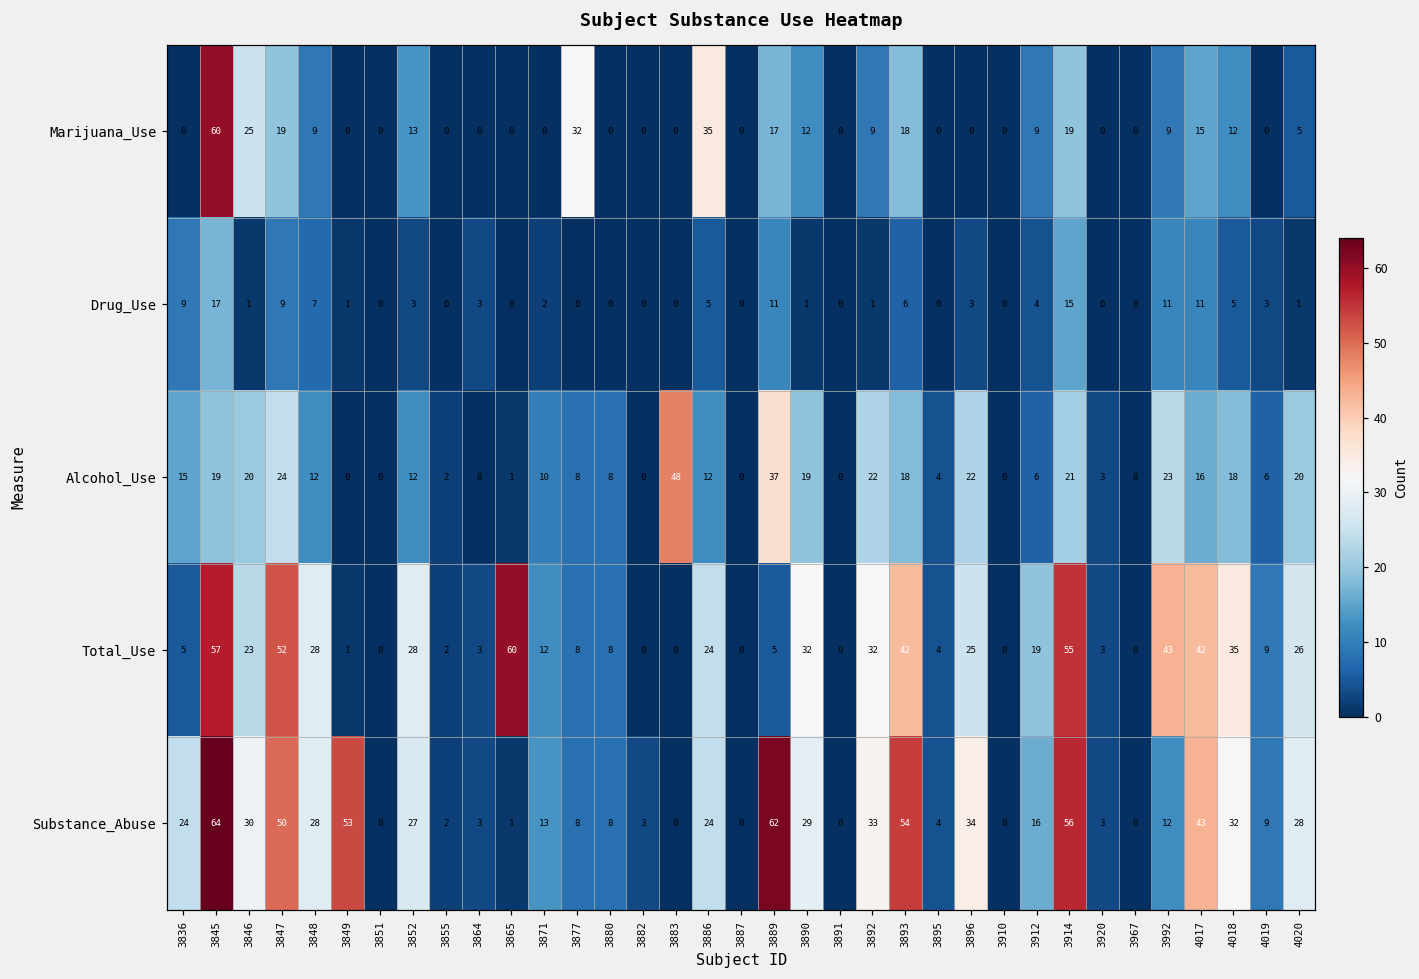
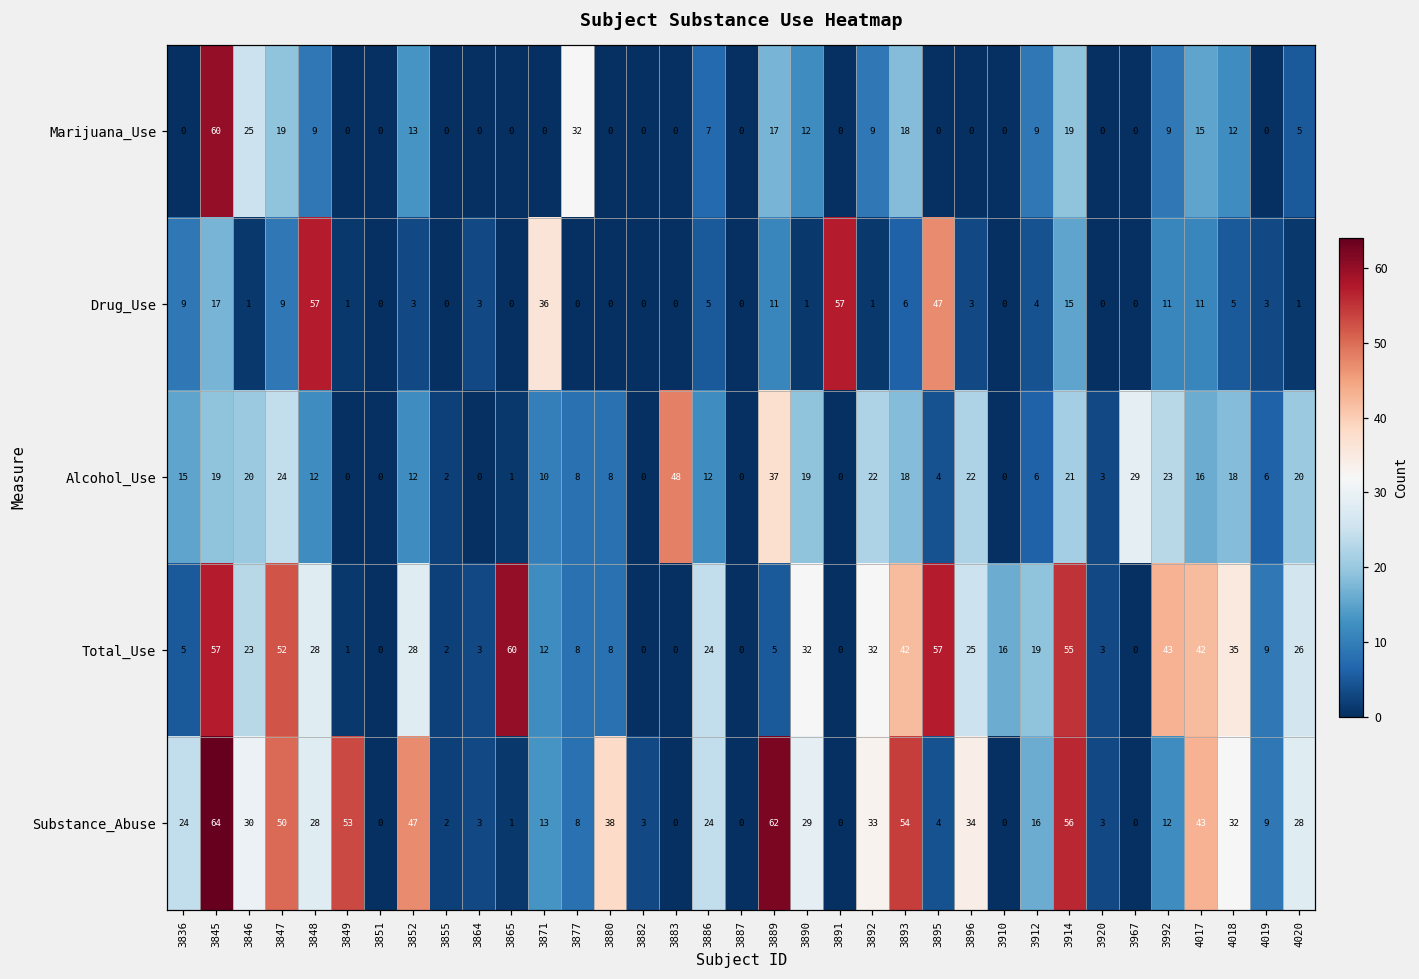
Marijuana_Use, 3886: 35 -> 7
Drug_Use, 3848: 7 -> 57
Drug_Use, 3871: 2 -> 36
Drug_Use, 3891: 0 -> 57
Drug_Use, 3895: 0 -> 47
Alcohol_Use, 3967: 0 -> 29
Total_Use, 3895: 4 -> 57
Total_Use, 3910: 0 -> 16
Substance_Abuse, 3852: 27 -> 47
Substance_Abuse, 3880: 8 -> 38
